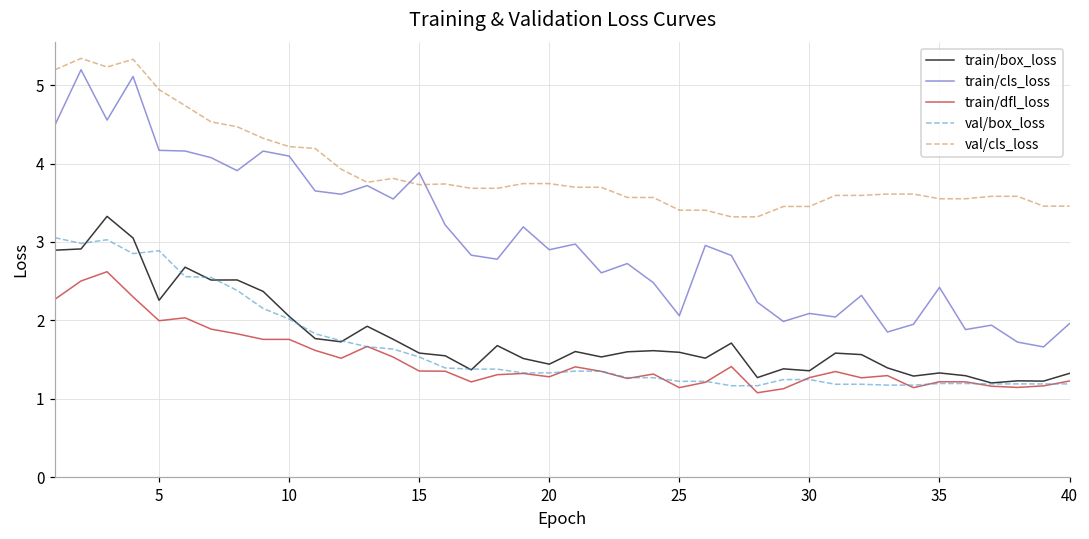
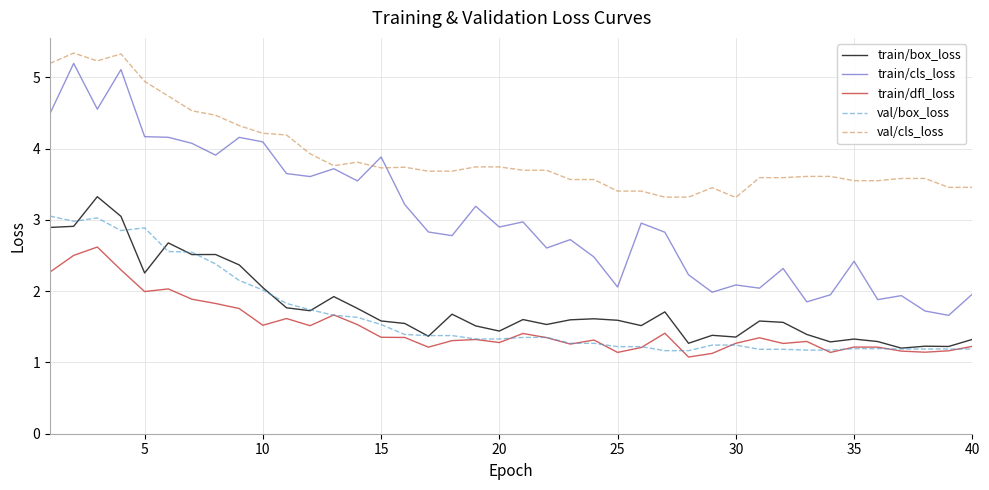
train/dfl_loss, 10: 1.8 -> 1.5
val/cls_loss, 30: 3.5 -> 3.3
